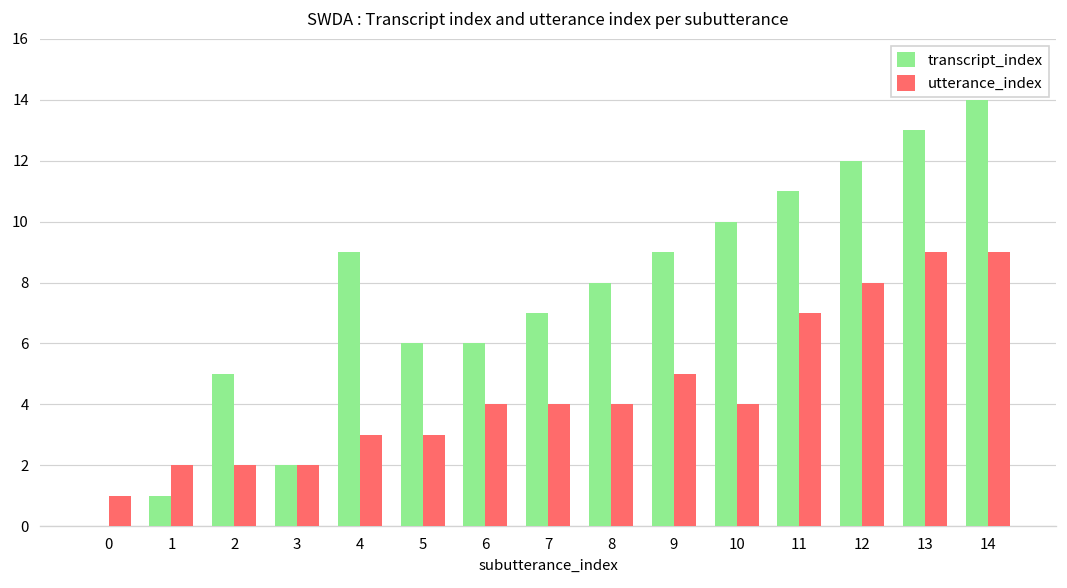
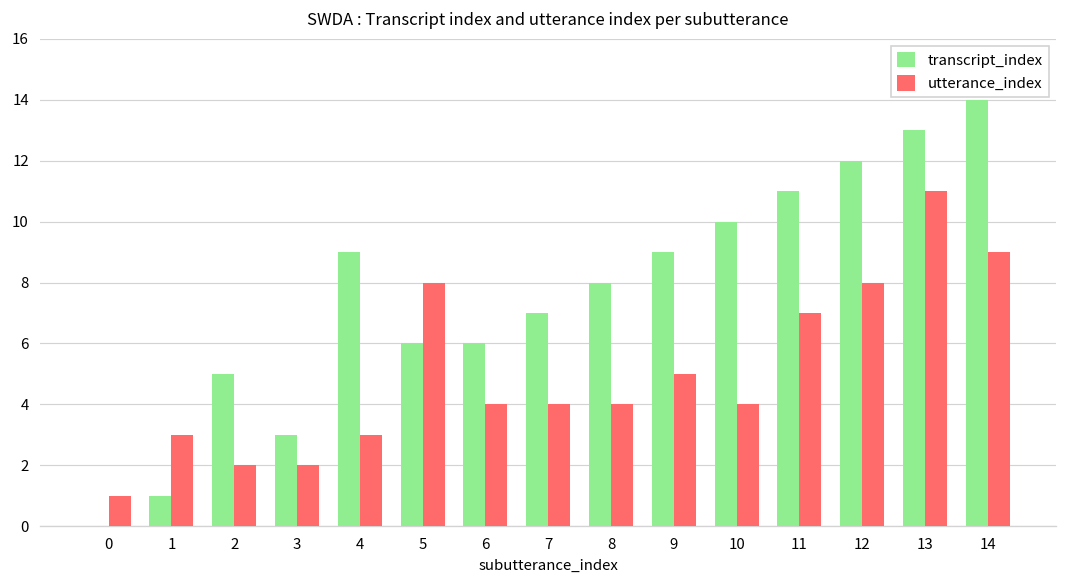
utterance_index, 1: 2 -> 3
transcript_index, 3: 2 -> 3
utterance_index, 5: 3 -> 8
utterance_index, 13: 9 -> 11
